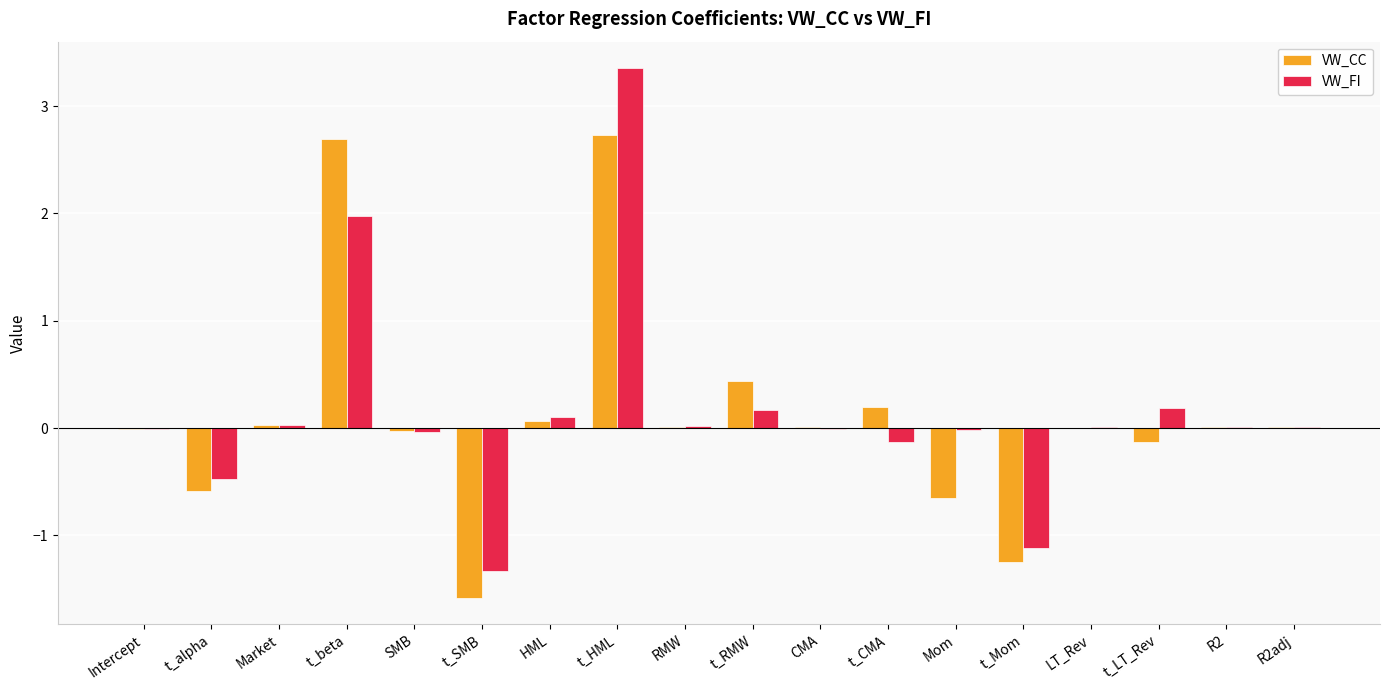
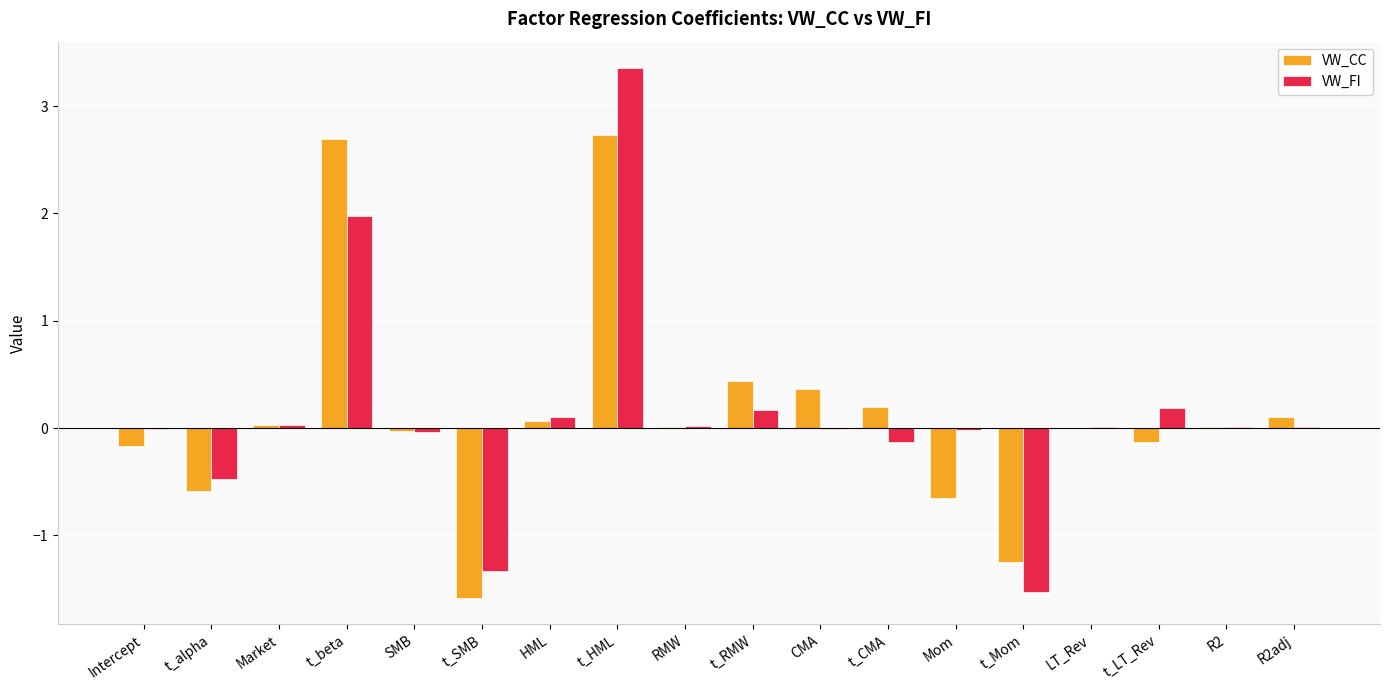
VW_CC, Intercept: 0.00 -> -0.16
VW_CC, CMA: 0.01 -> 0.36
VW_FI, t_Mom: -1.12 -> -1.52
VW_CC, R2adj: 0.01 -> 0.10
